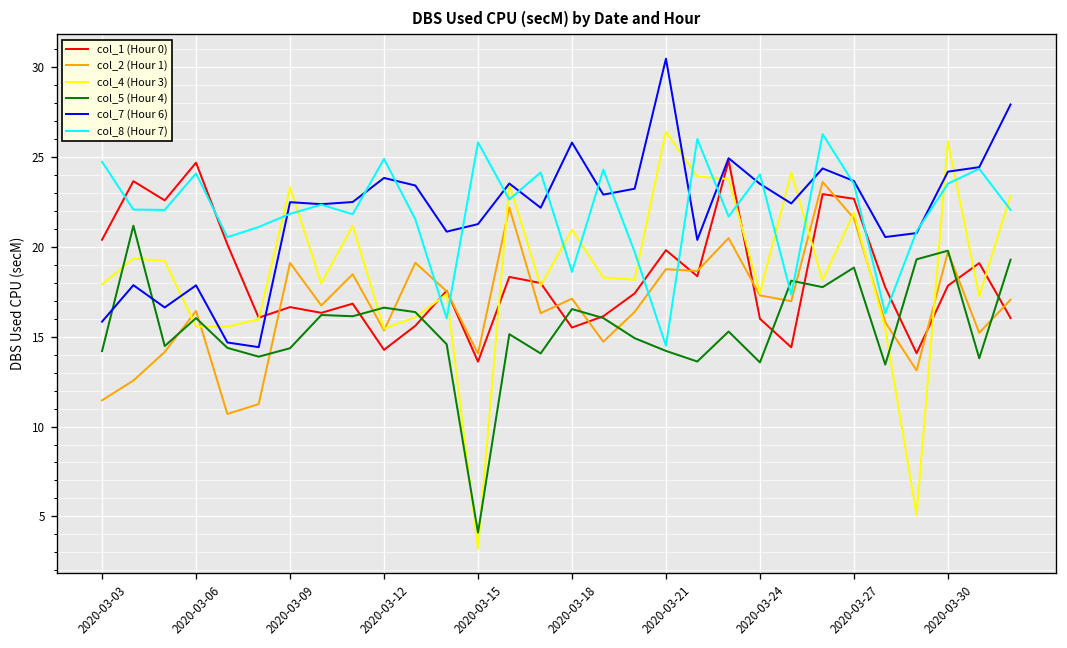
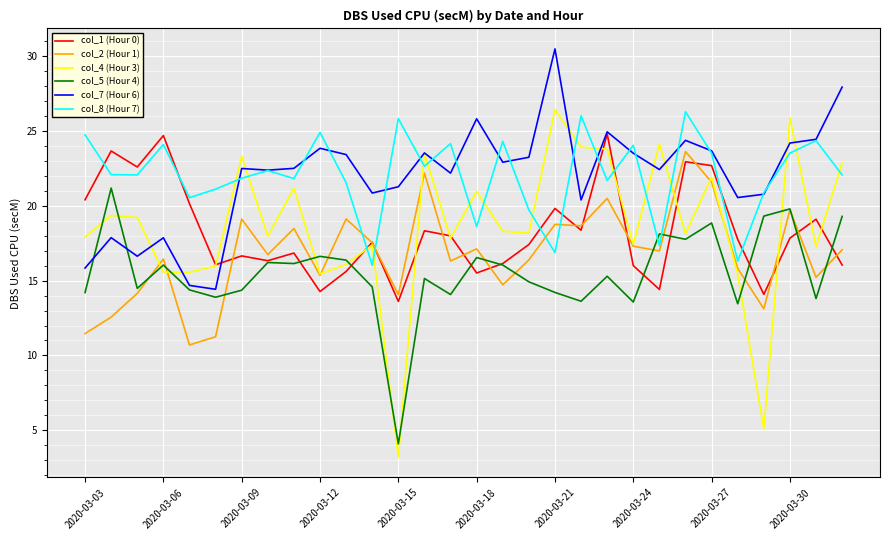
col_8 (Hour 7), 2020-03-21: 14.5 -> 16.9
